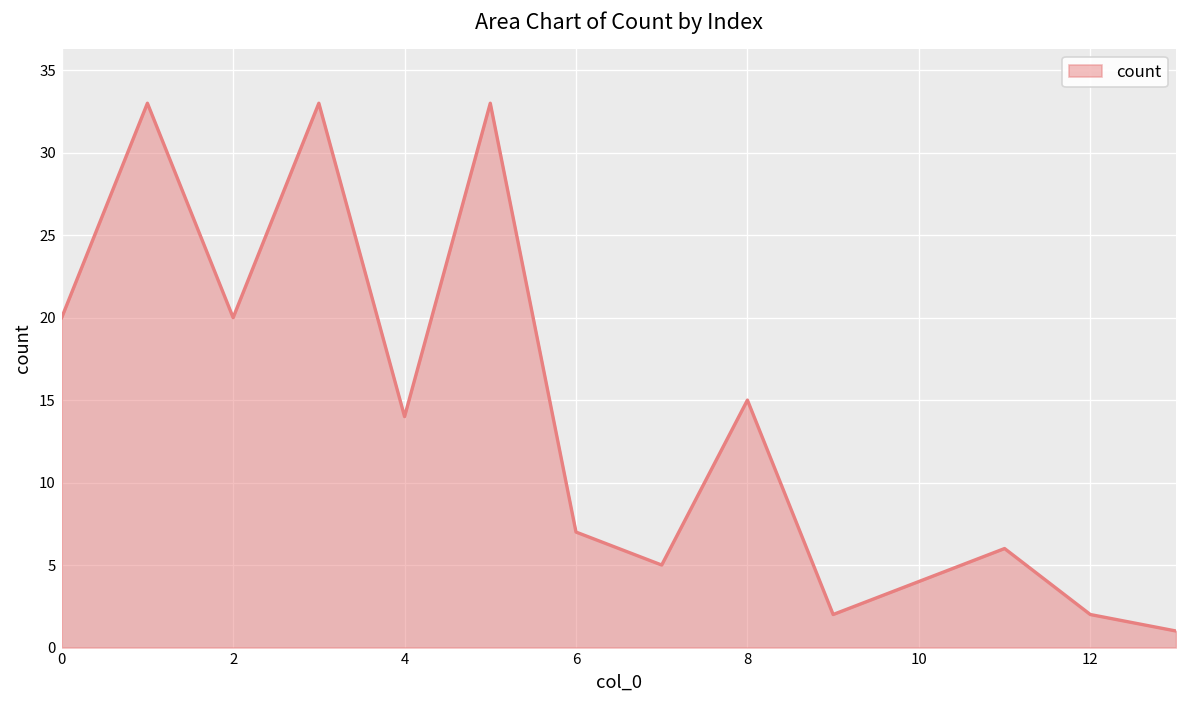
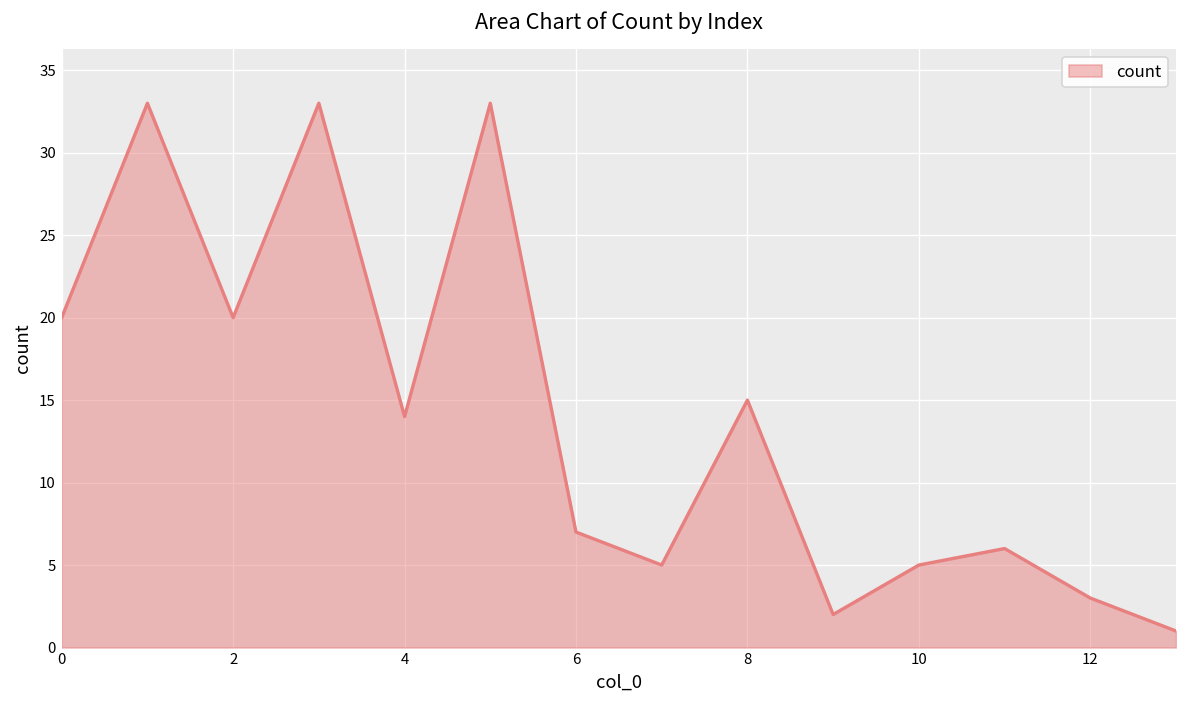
10: 4 -> 5
12: 2 -> 3
